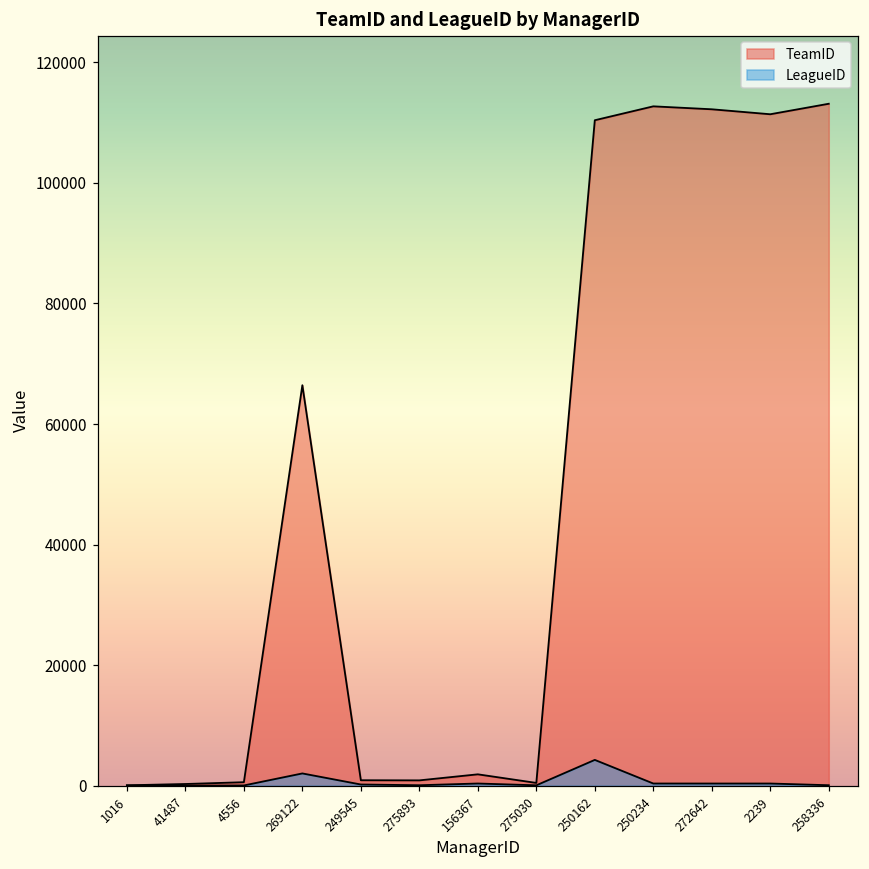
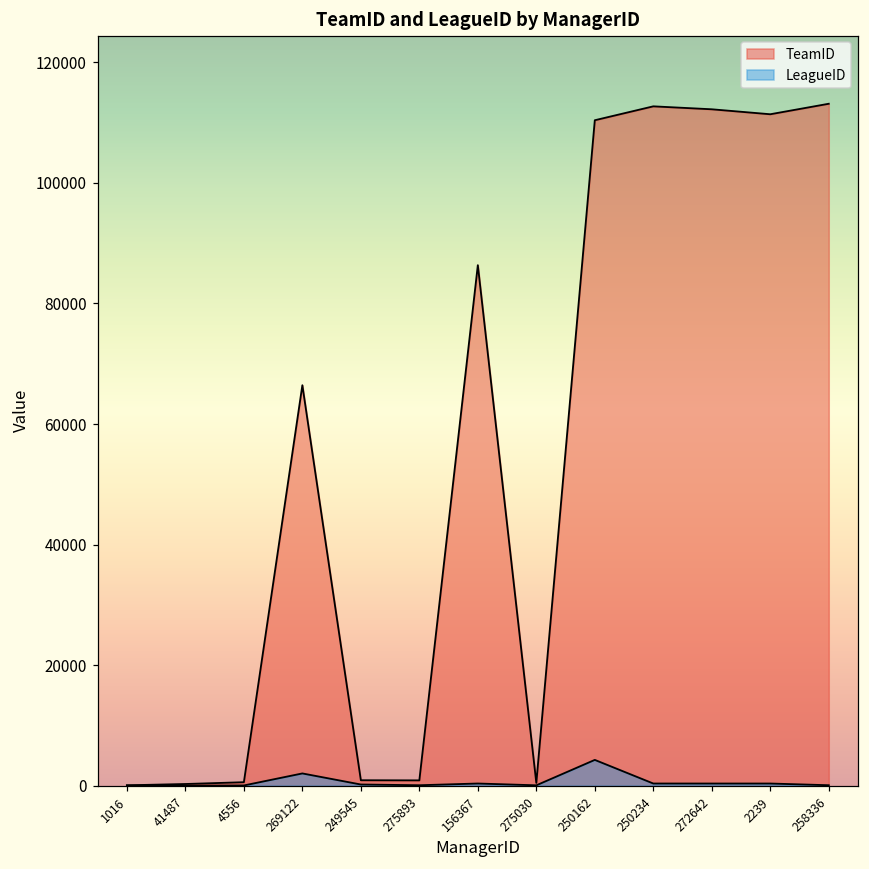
TeamID, 156367: 2000 -> 86000
